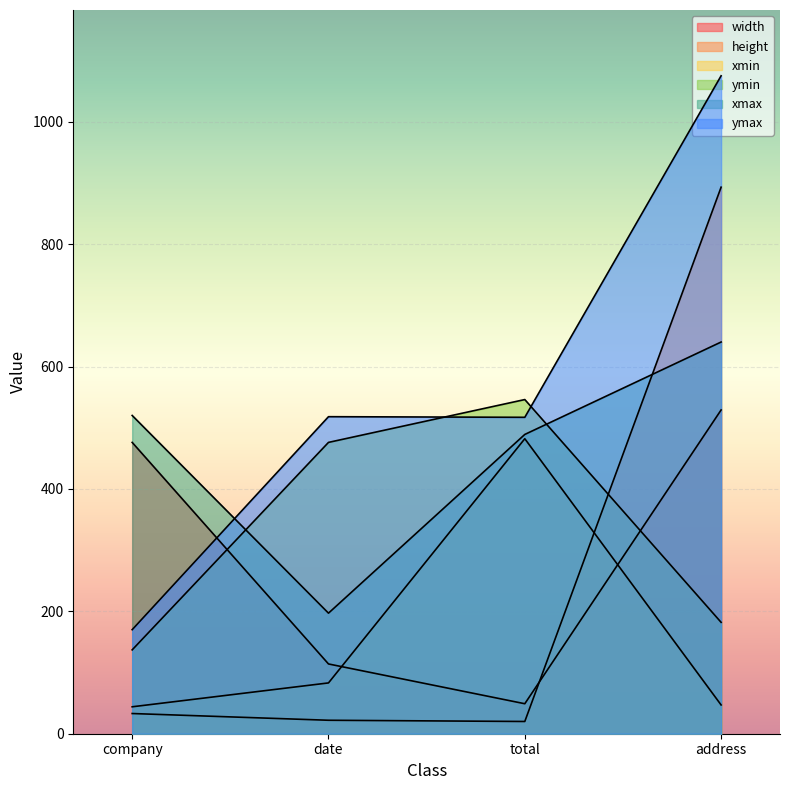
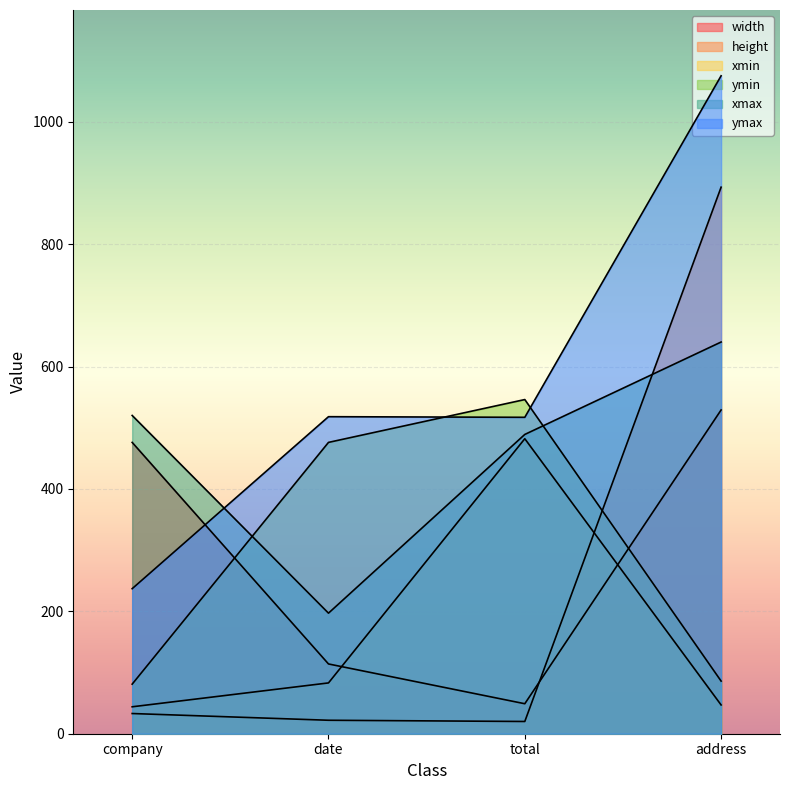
ymin, company: 140 -> 80
ymax, company: 170 -> 240
ymin, address: 180 -> 90
